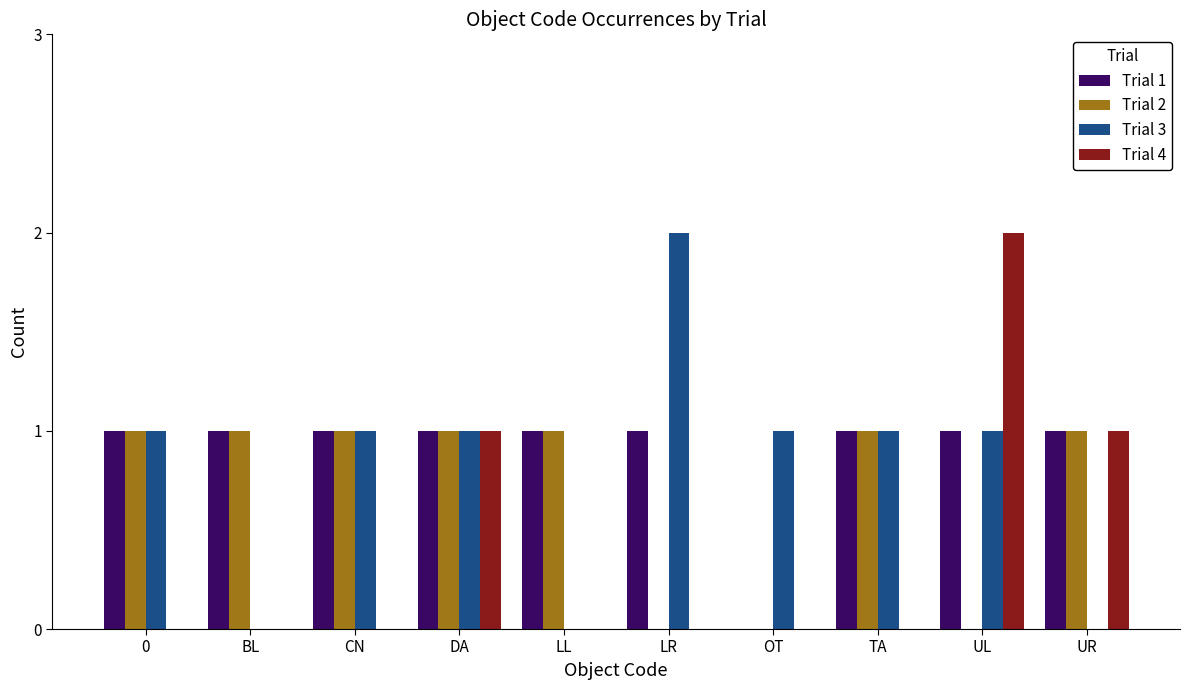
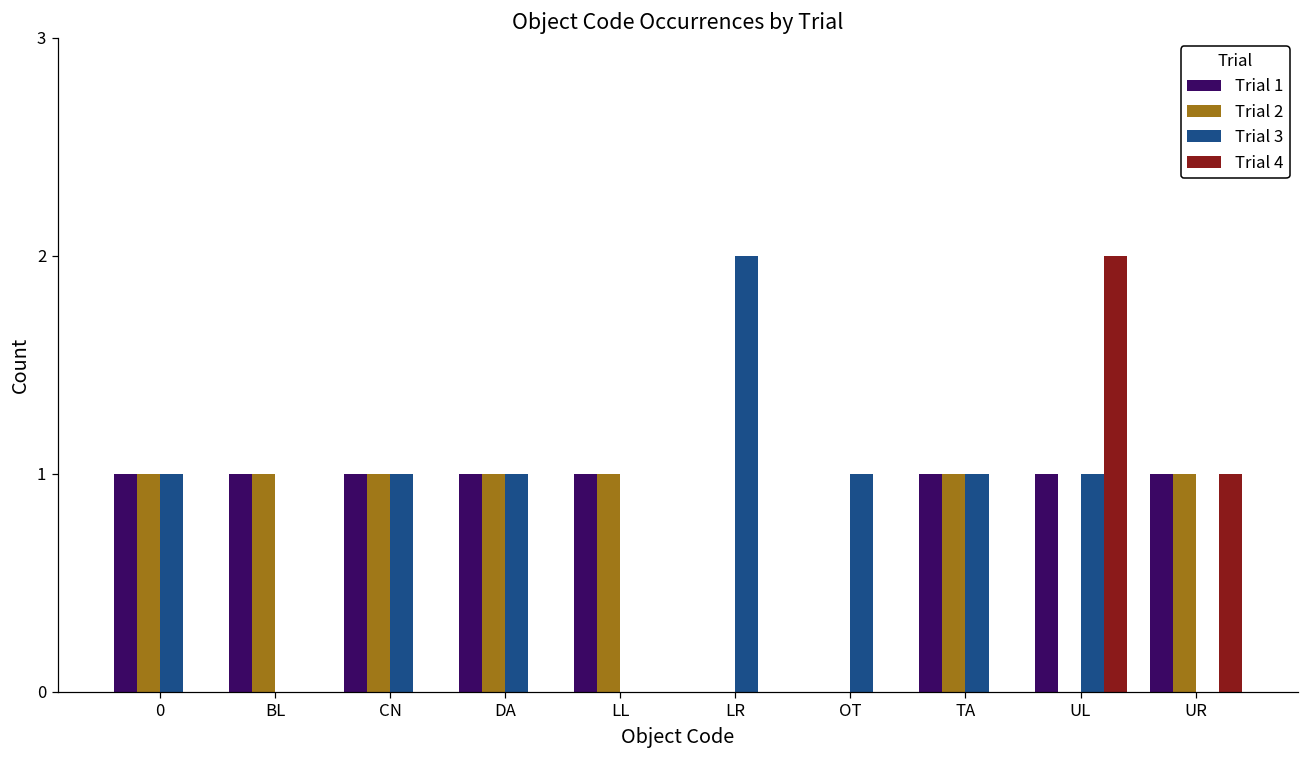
Trial 4, DA: 1 -> 0
Trial 1, LR: 1 -> 0
